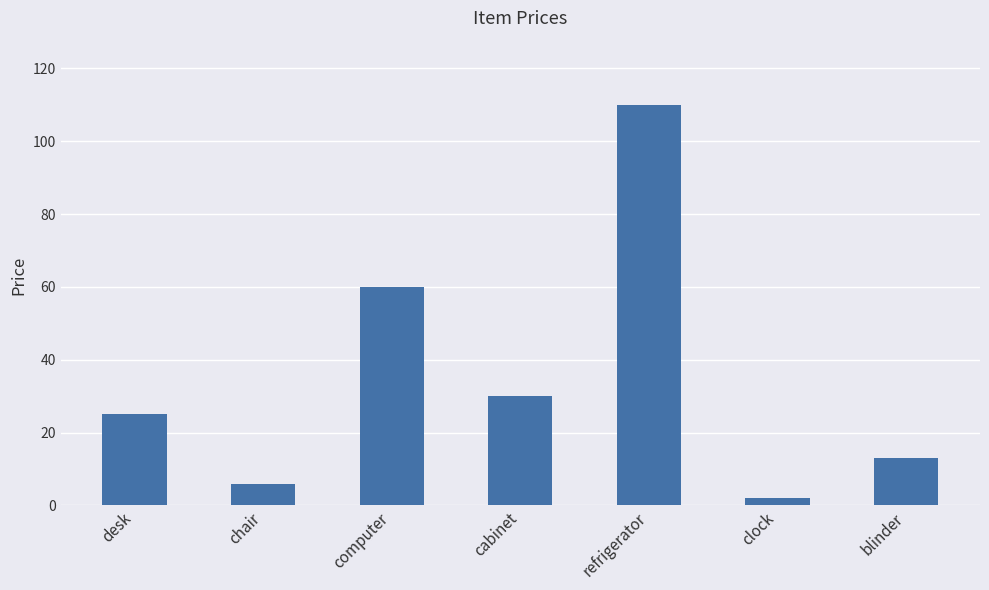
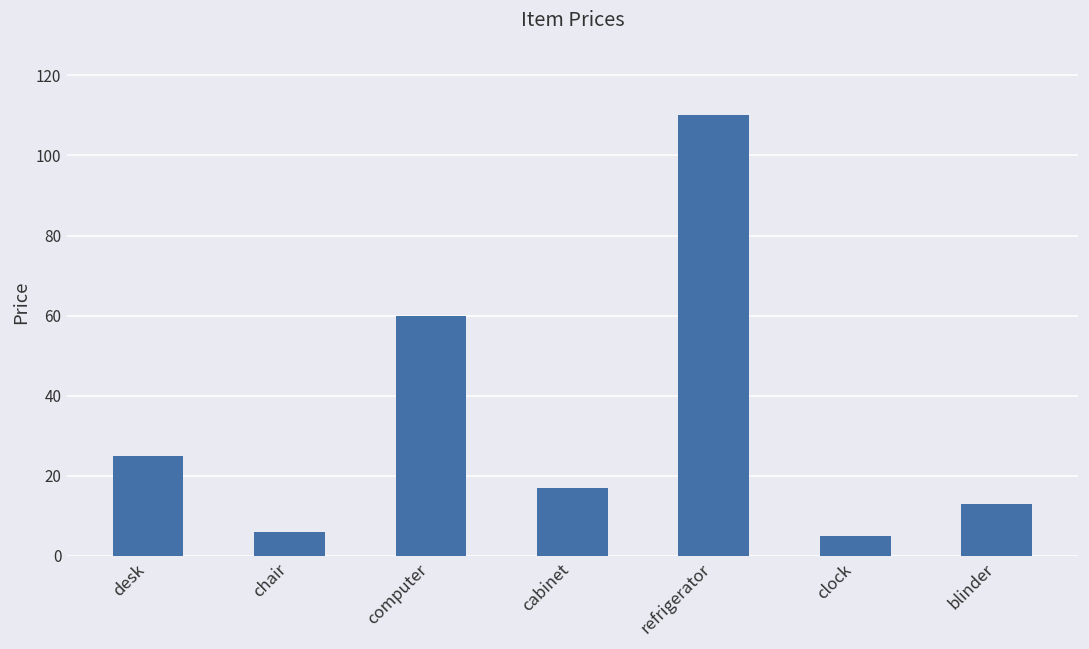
cabinet: 30 -> 17
clock: 2 -> 5
